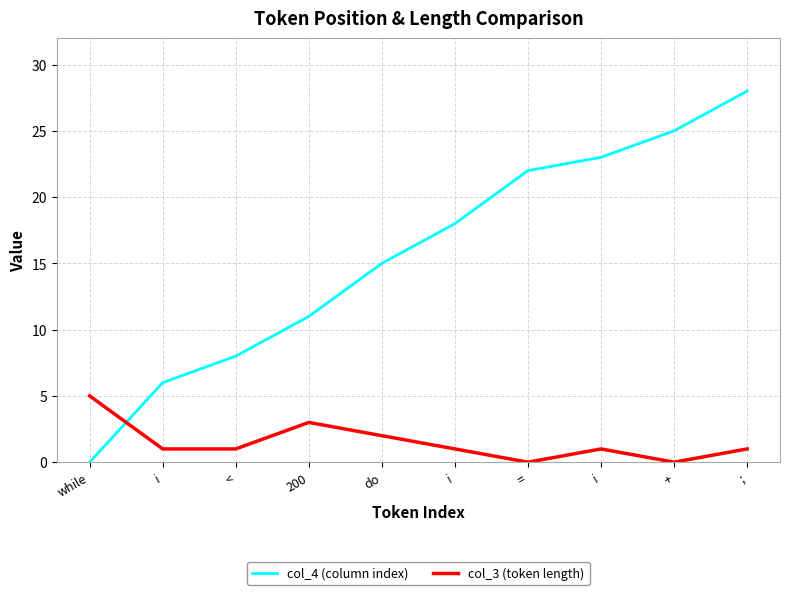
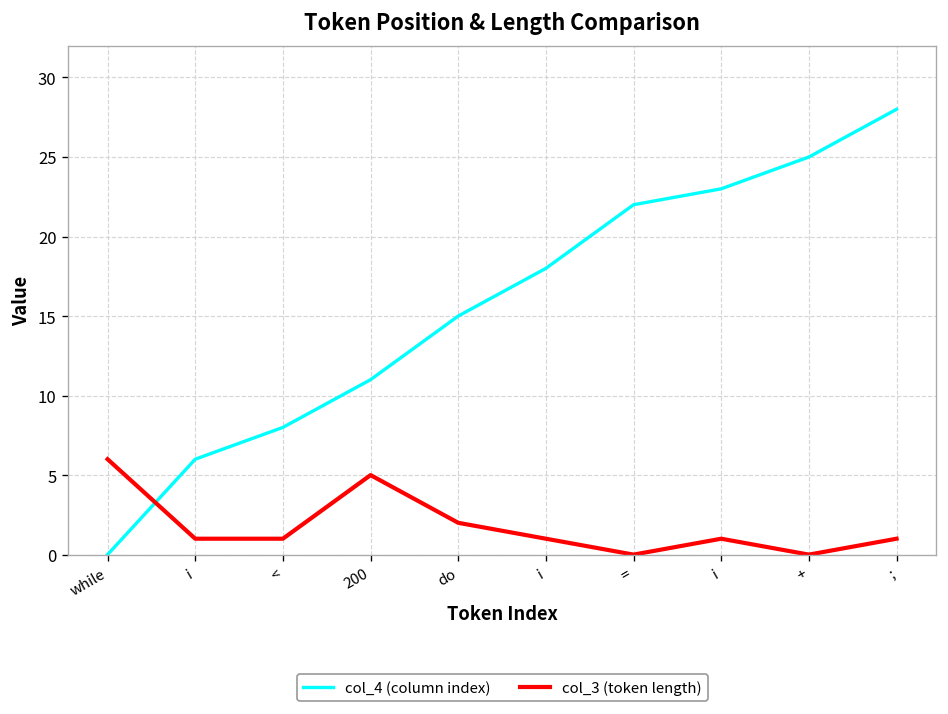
col_3 (token length), while: 5 -> 6
col_3 (token length), 200: 3 -> 5
